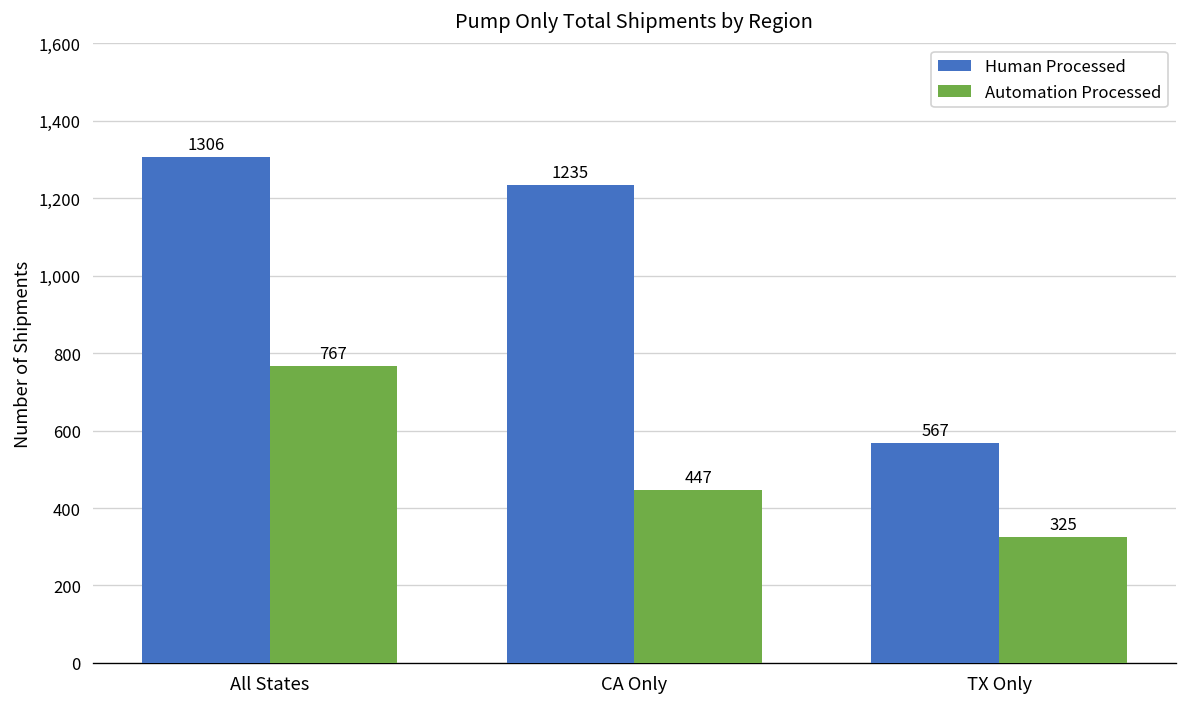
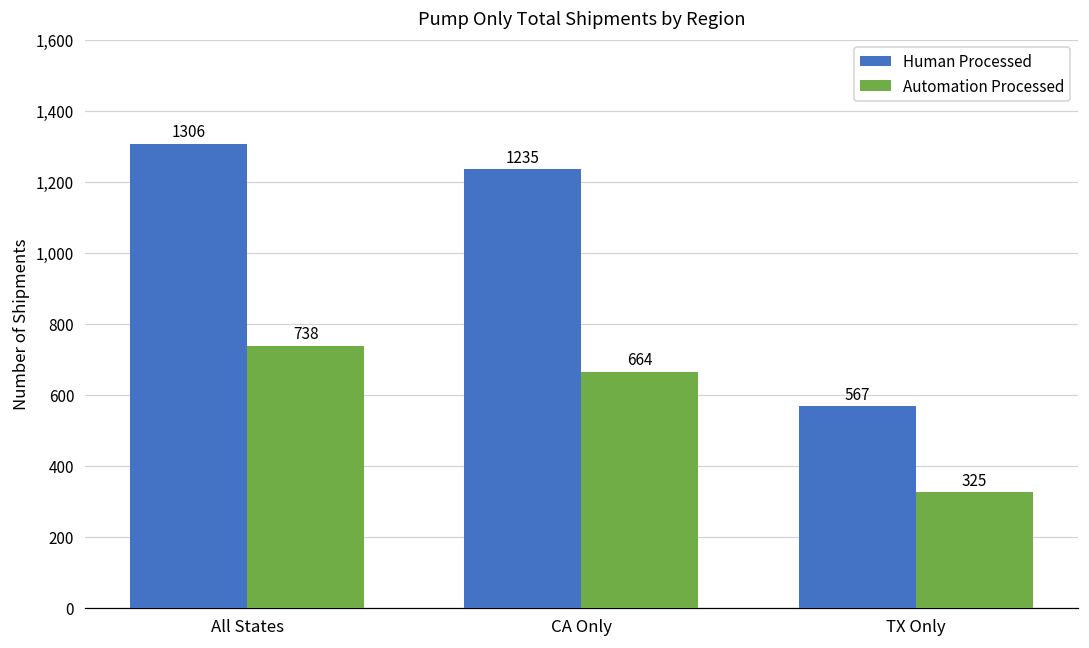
Automation Processed, All States: 767 -> 738
Automation Processed, CA Only: 447 -> 664
